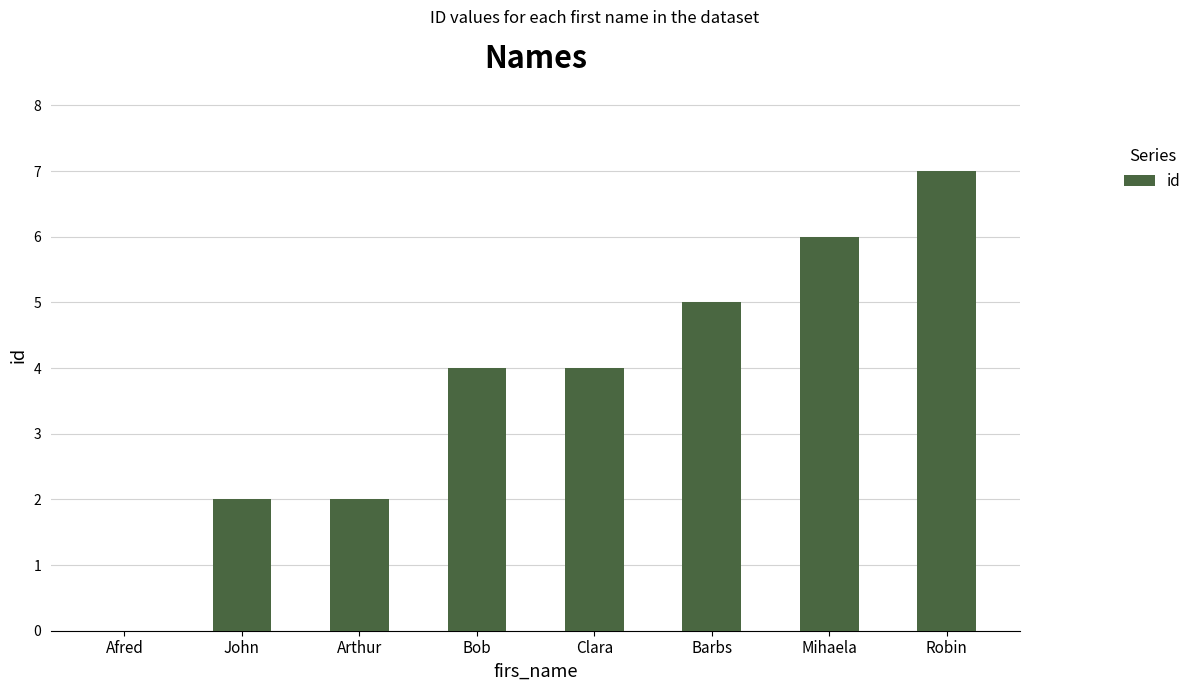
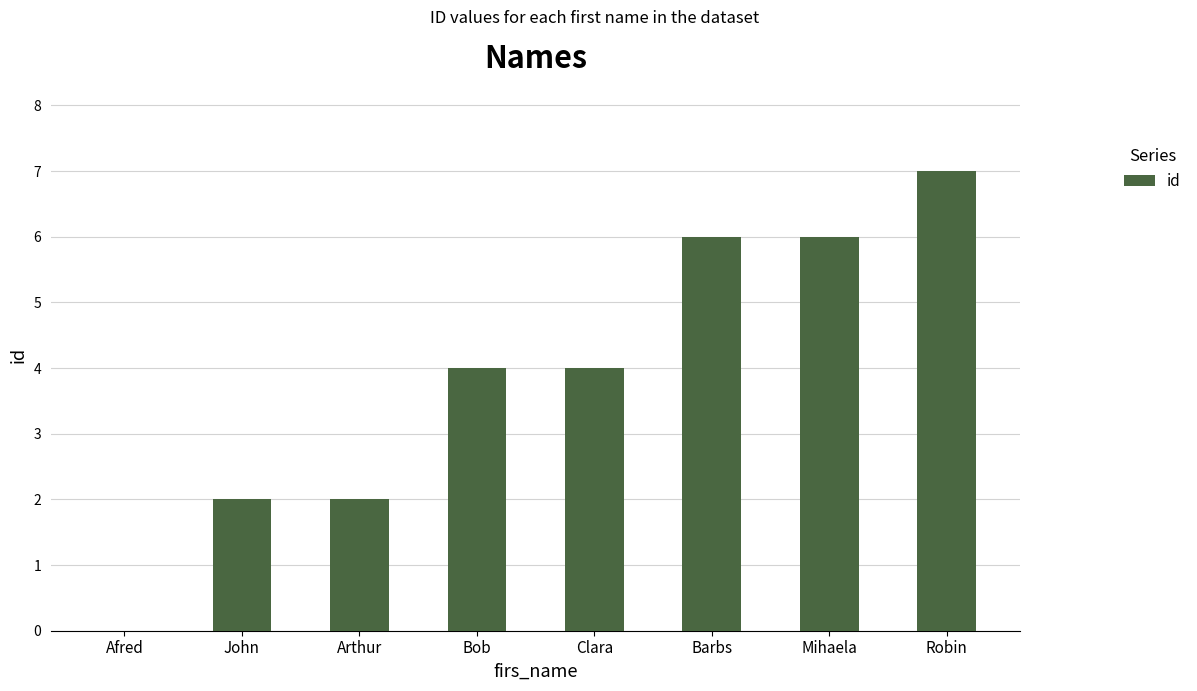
Barbs: 5 -> 6
